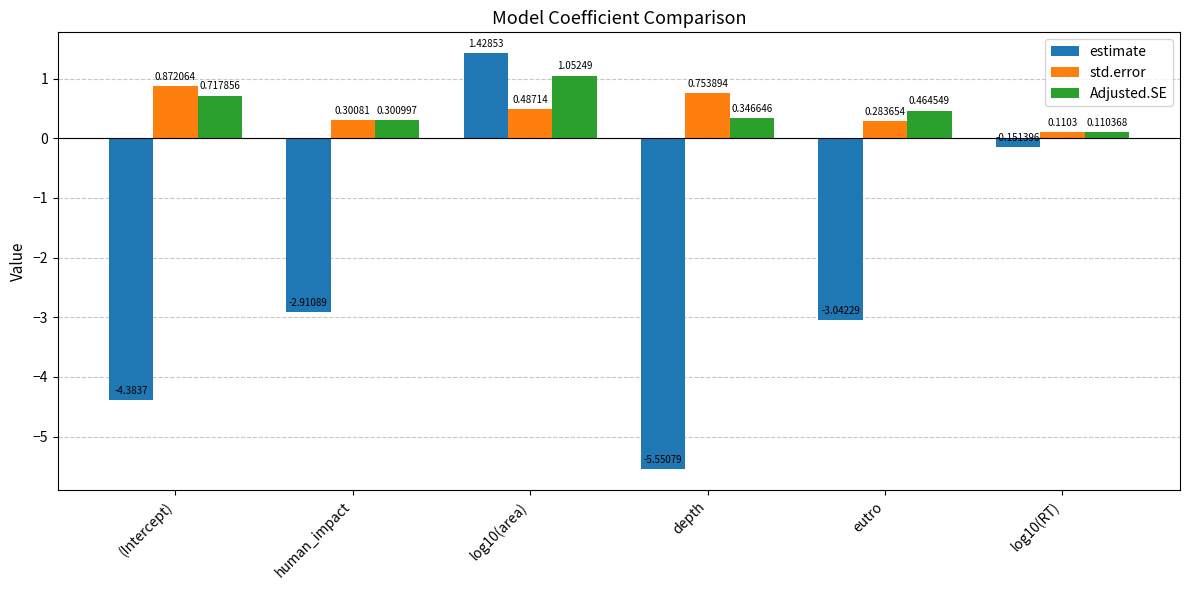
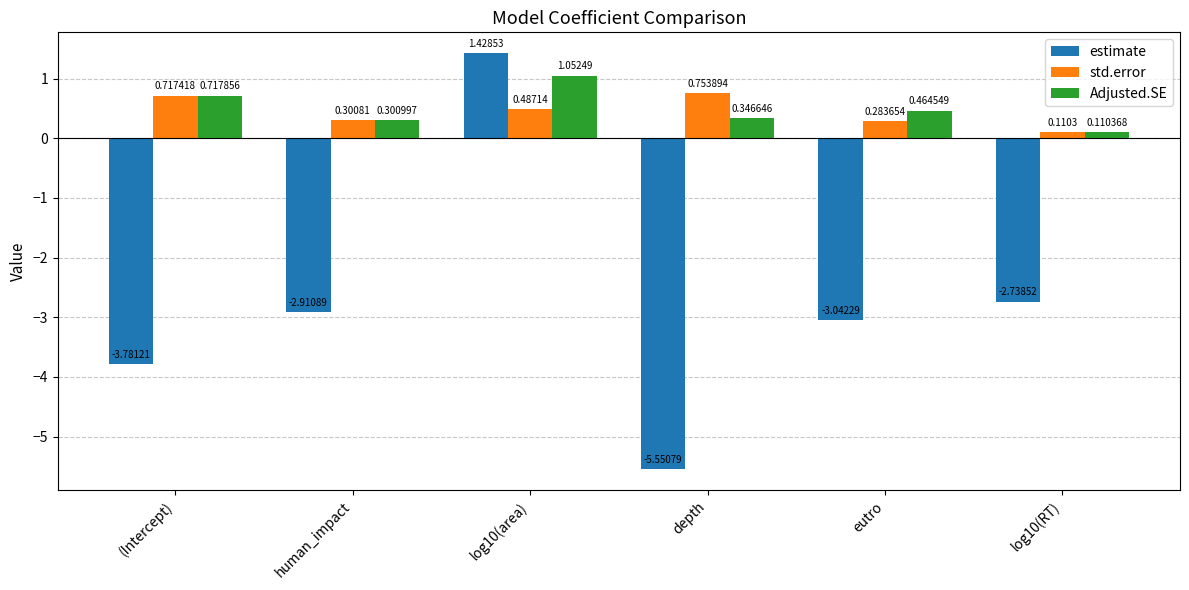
estimate, (Intercept): -4.3837 -> -3.78121
std.error, (Intercept): 0.872064 -> 0.717418
estimate, log10(RT): -0.151396 -> -2.73852
